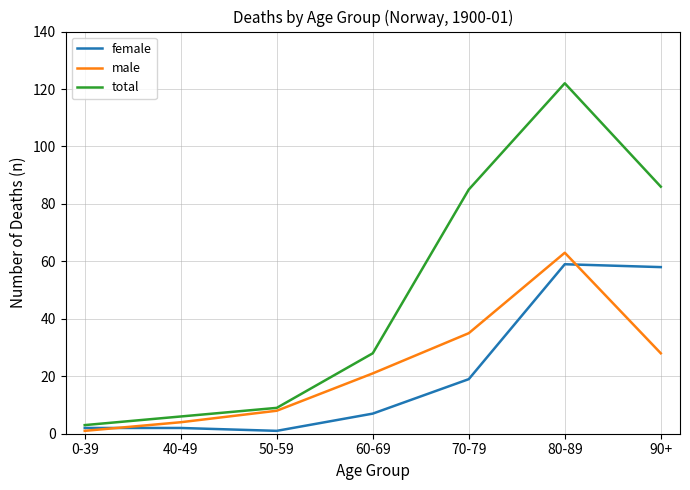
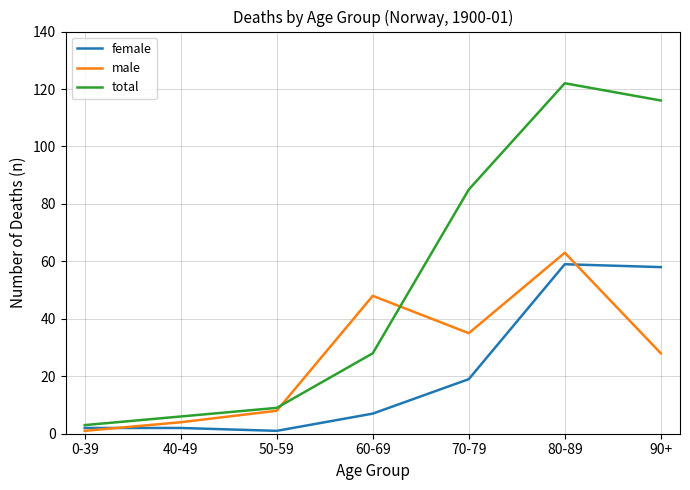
male, 60-69: 21 -> 48
total, 90+: 86 -> 116
